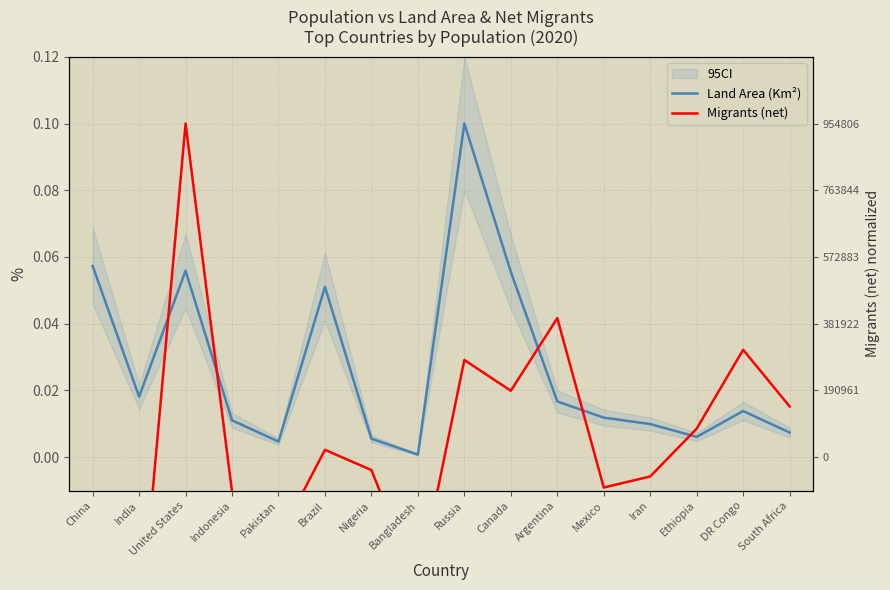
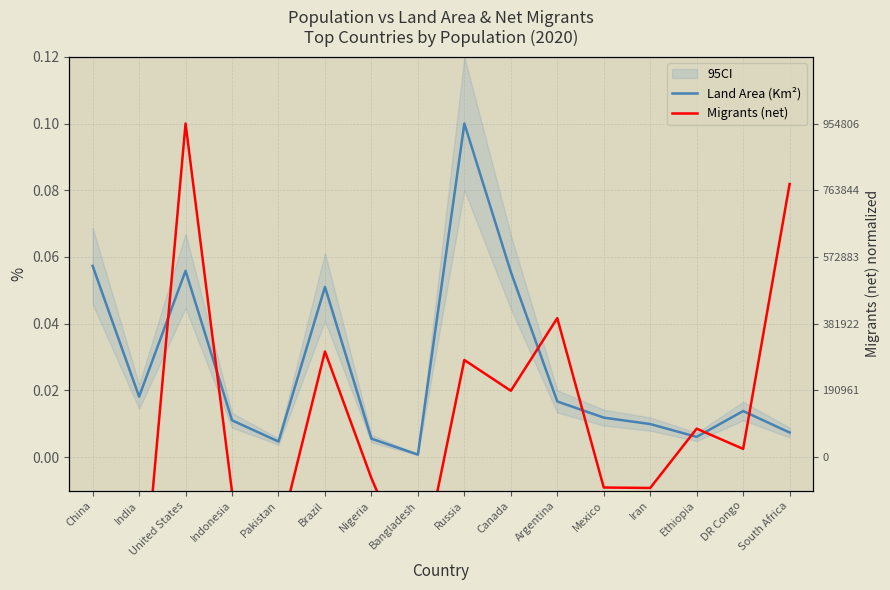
Migrants (net), Brazil: 20000 -> 300000
Migrants (net), Nigeria: -40000 -> -60000
Migrants (net), Iran: -60000 -> -90000
Migrants (net), DR Congo: 310000 -> 20000
Migrants (net), South Africa: 150000 -> 780000
